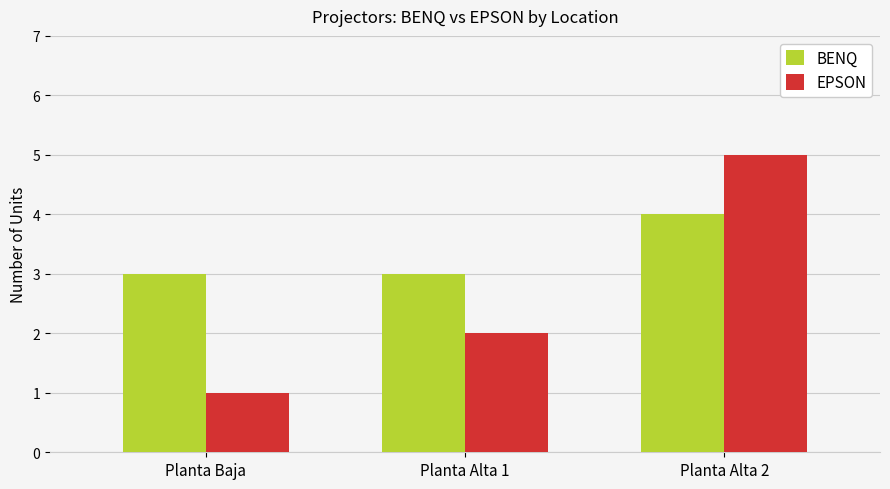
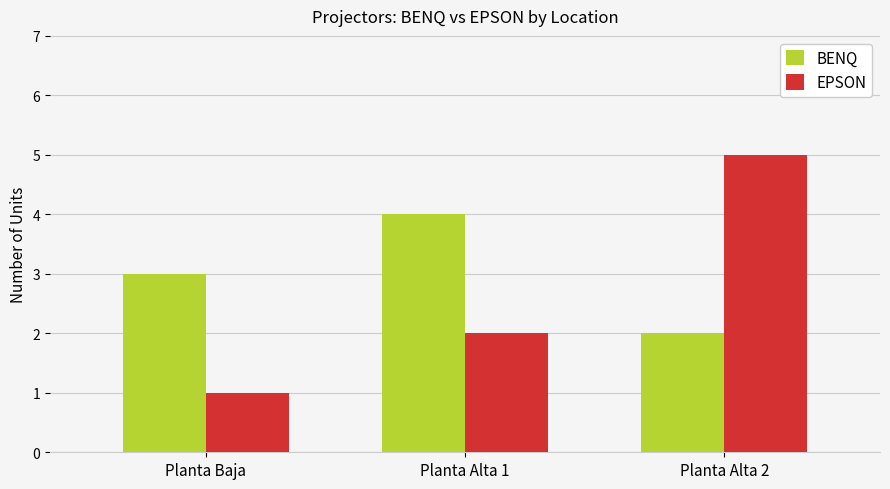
BENQ, Planta Alta 1: 3 -> 4
BENQ, Planta Alta 2: 4 -> 2
